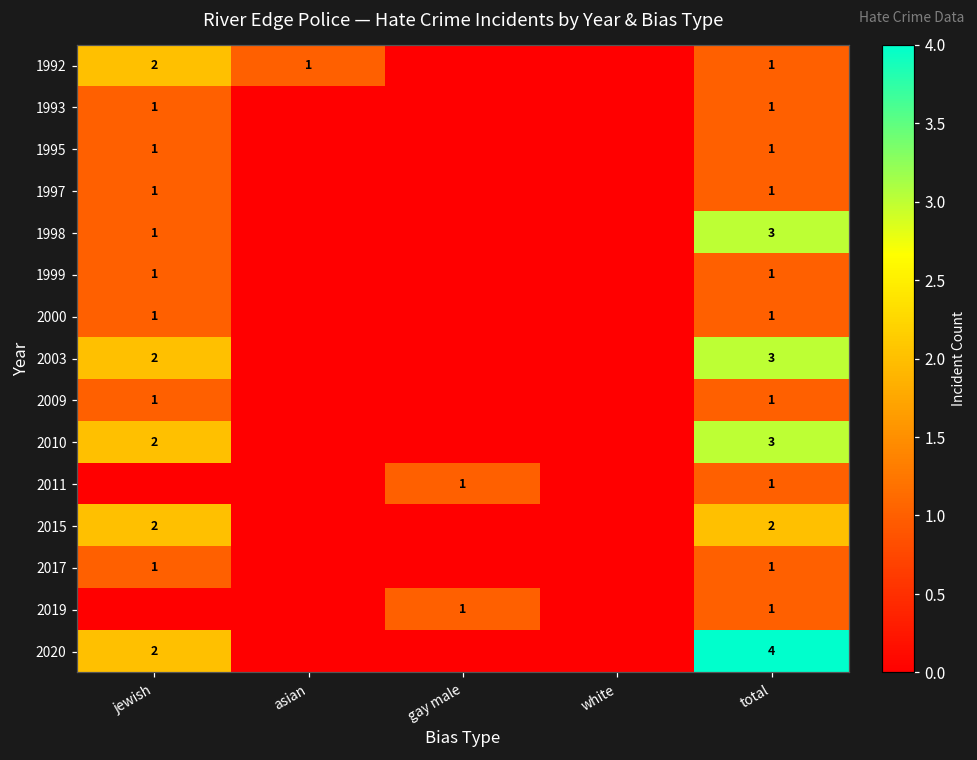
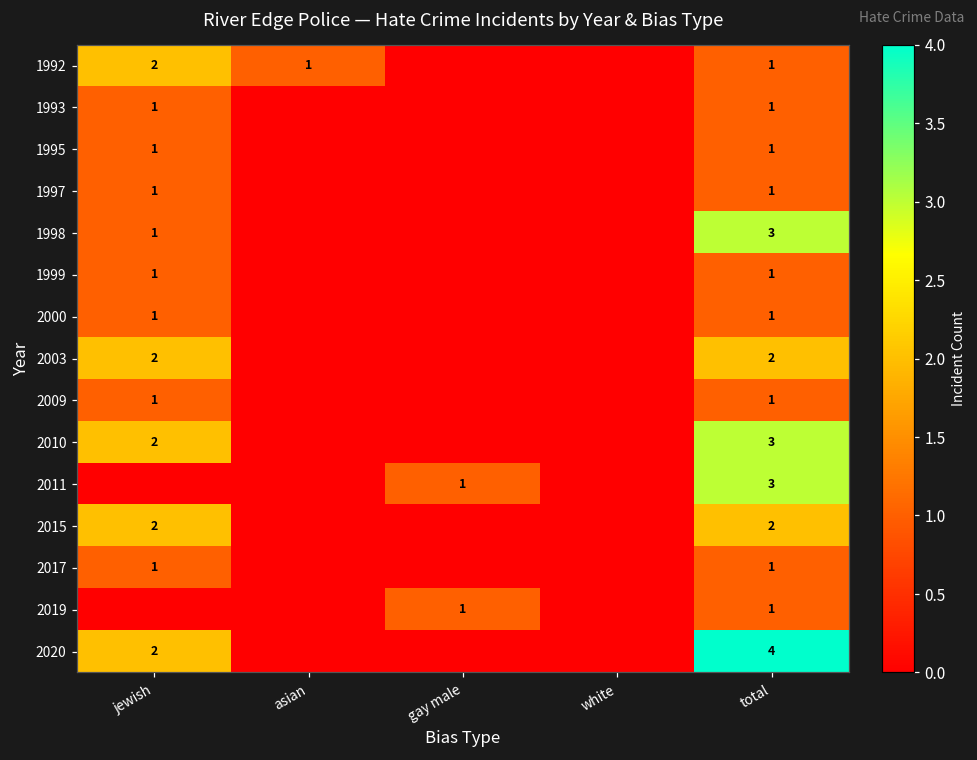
2003, total: 3 -> 2
2011, total: 1 -> 3
